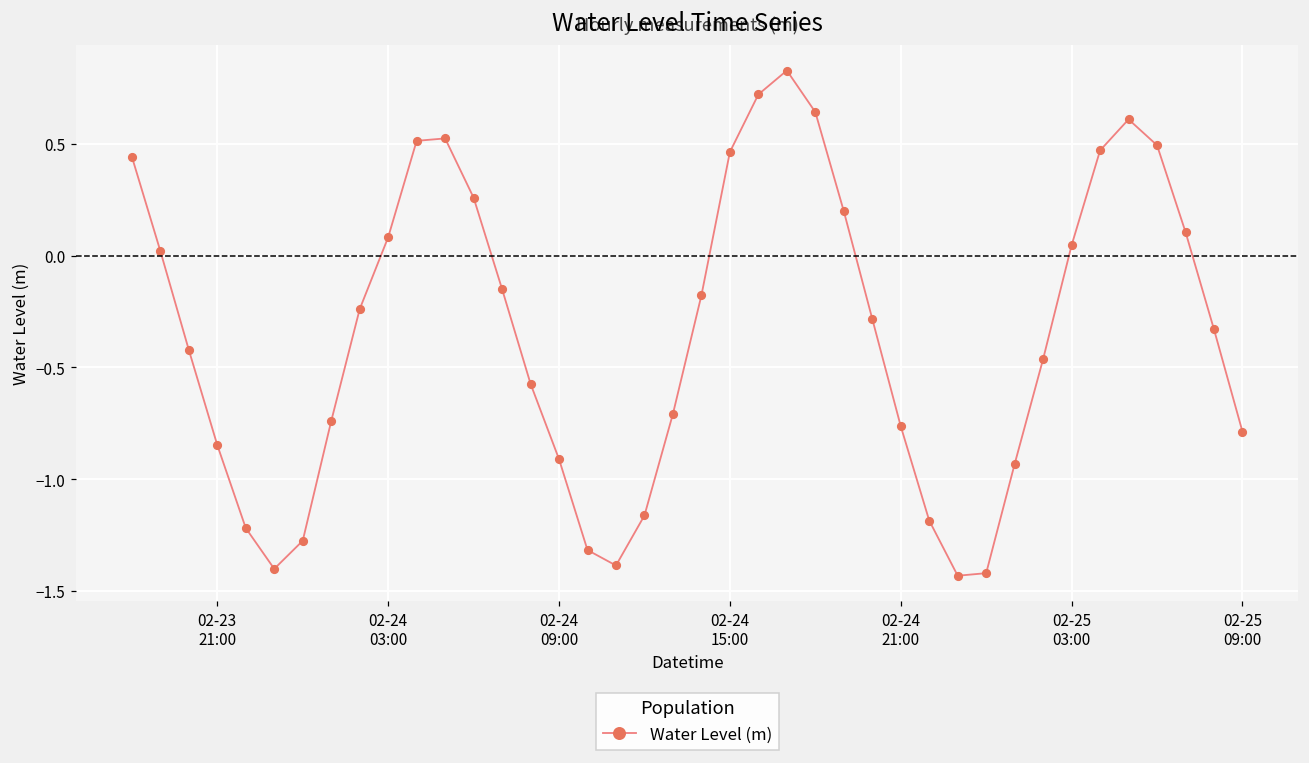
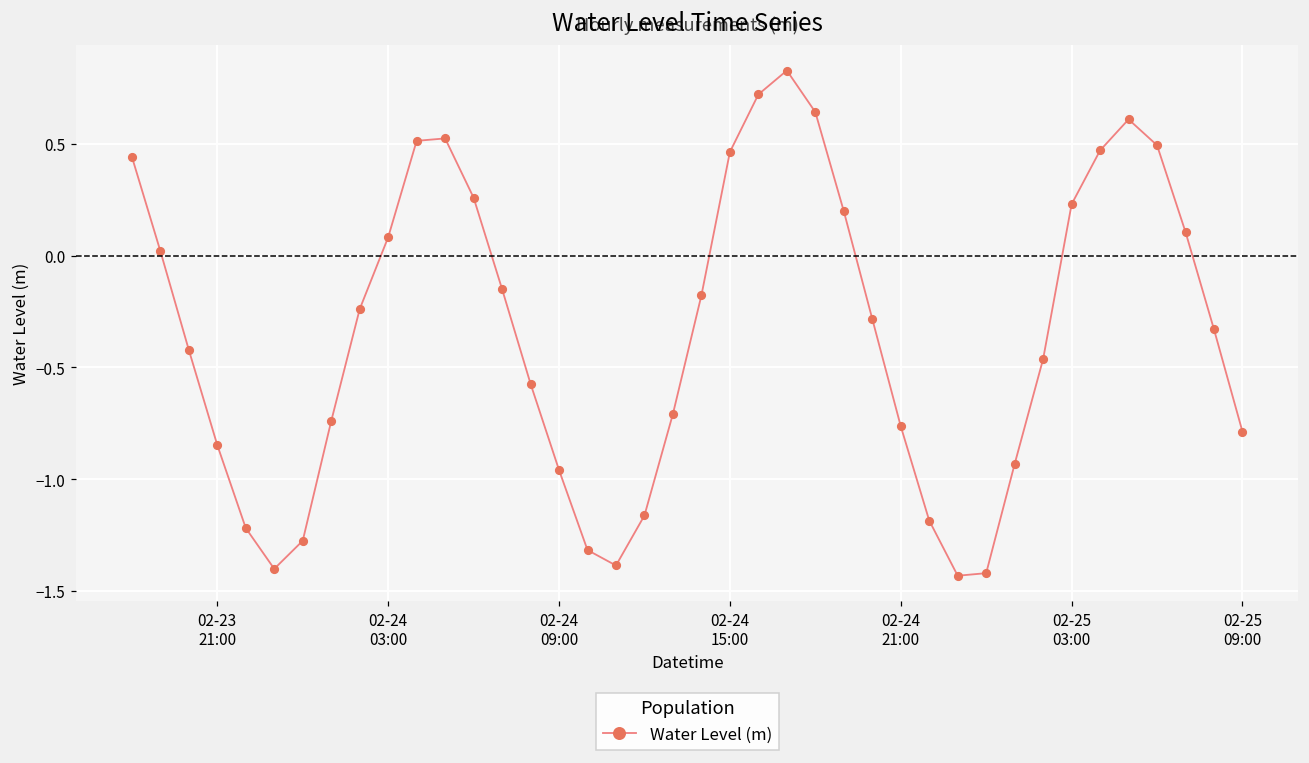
02-24 09:00: -0.91 -> -0.96
02-25 03:00: 0.05 -> 0.23
